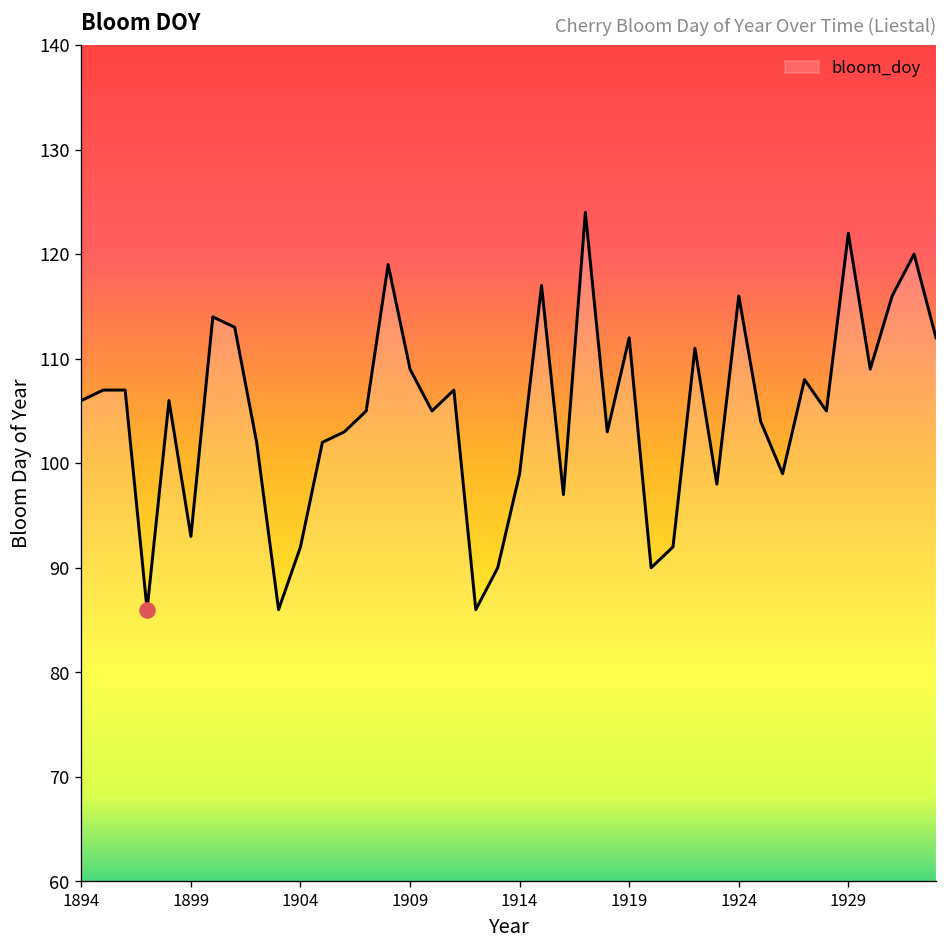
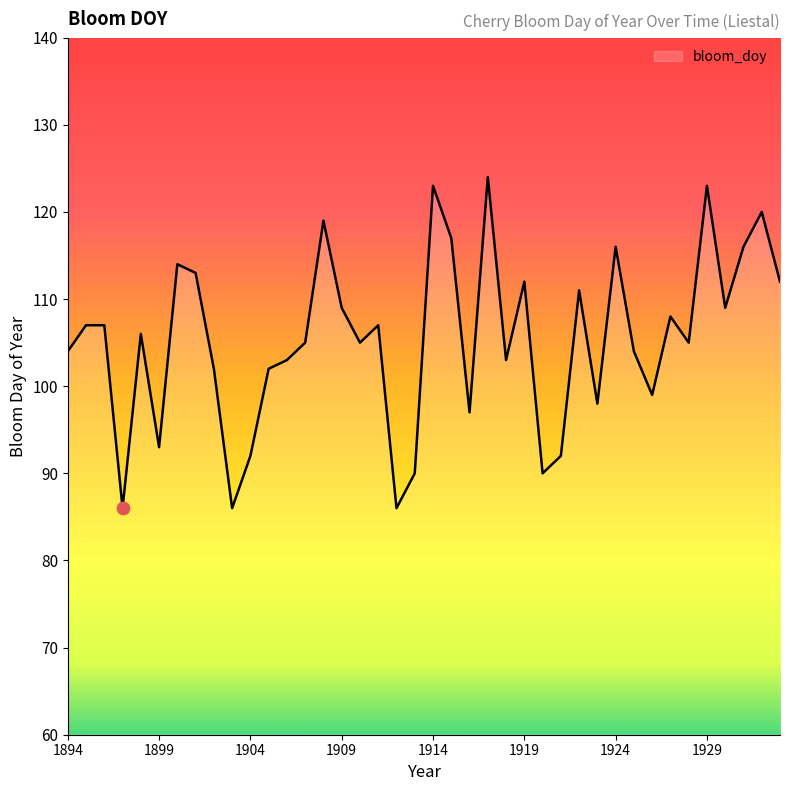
bloom_doy, 1894: 106 -> 104
bloom_doy, 1914: 99 -> 123
bloom_doy, 1929: 122 -> 123
